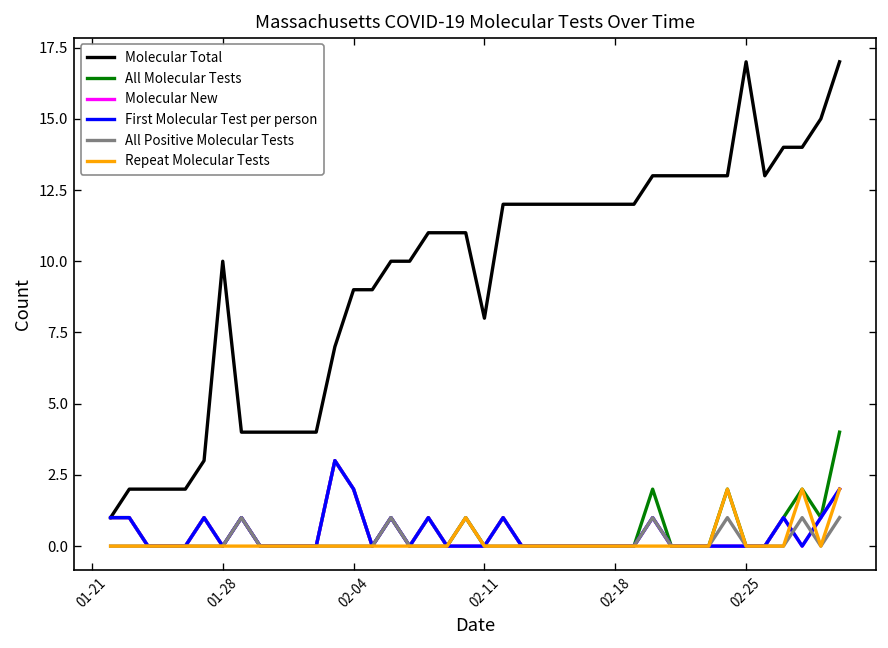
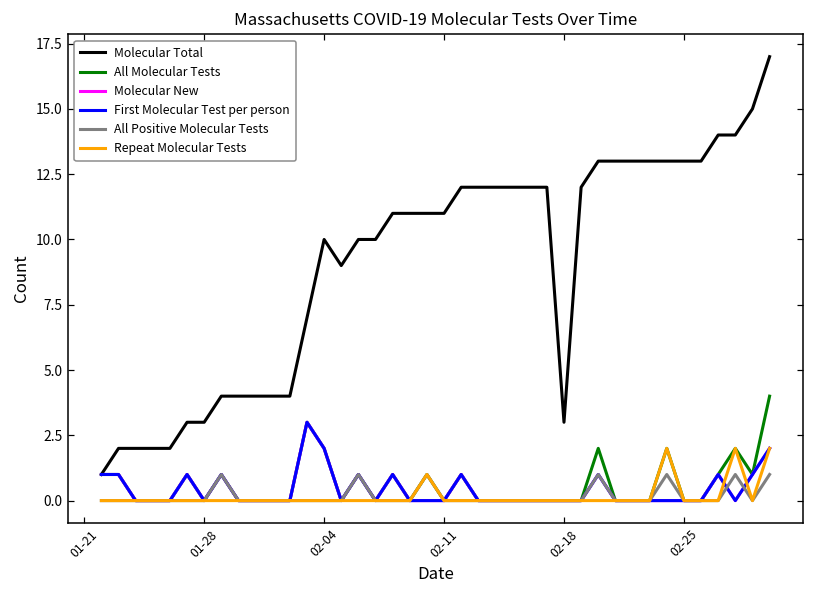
Molecular Total, 01-28: 10 -> 3
Molecular Total, 02-04: 9 -> 10
Molecular Total, 02-11: 8 -> 11
Molecular Total, 02-18: 12 -> 3
Molecular Total, 02-25: 17 -> 13
